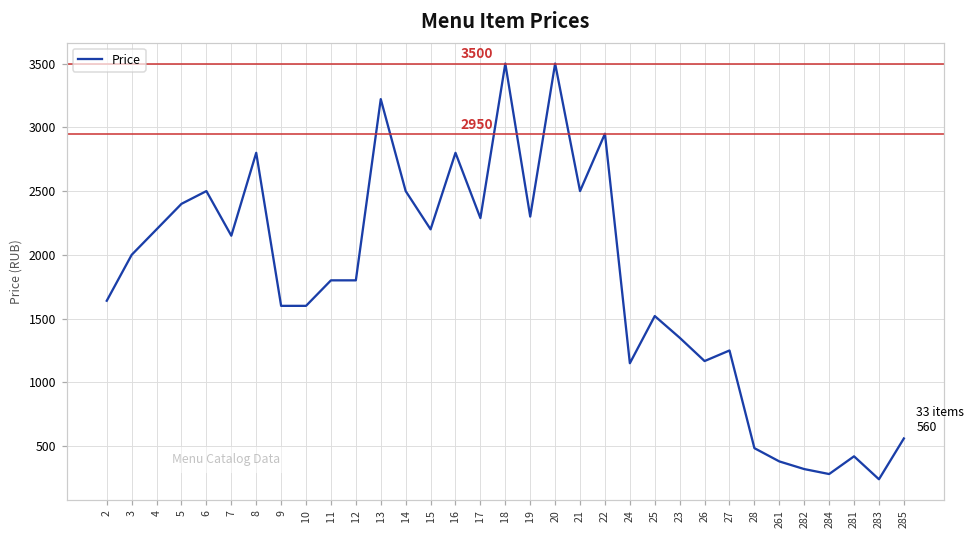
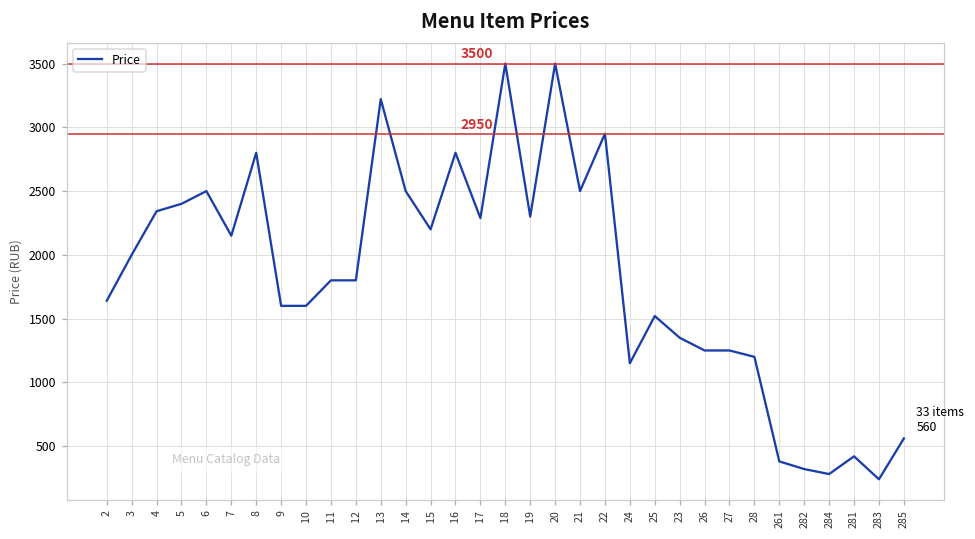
4: 2200 -> 2340
26: 1170 -> 1250
28: 480 -> 1200
